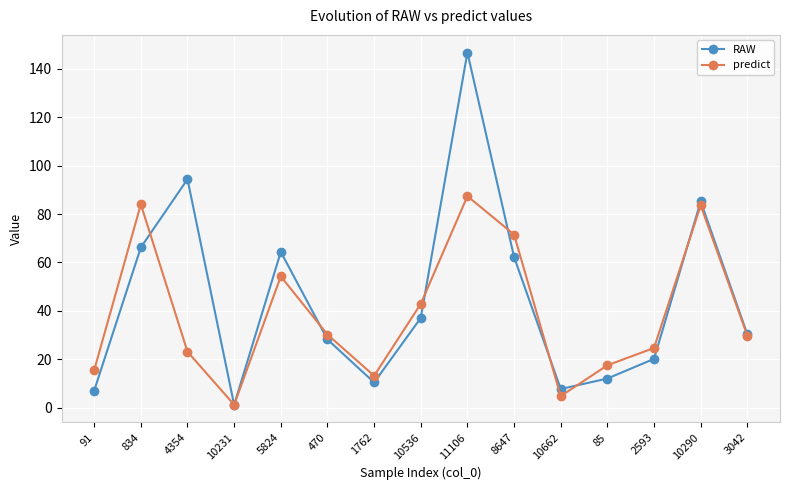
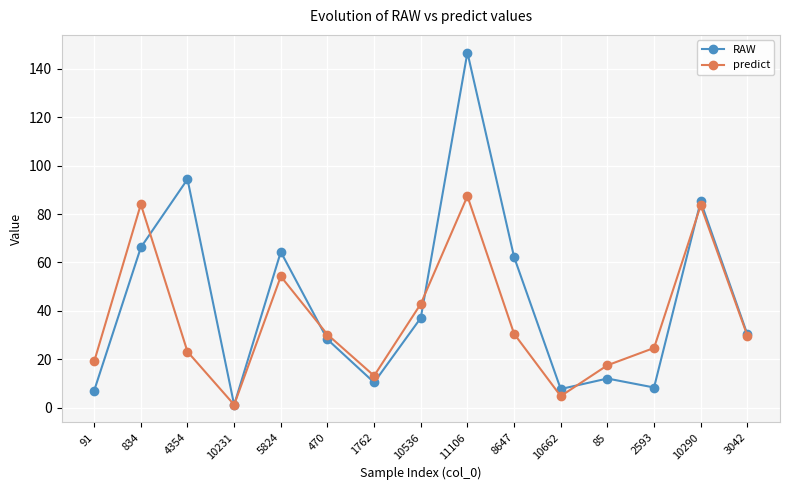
predict, 91: 15 -> 19
predict, 8647: 72 -> 31
RAW, 2593: 20 -> 8
